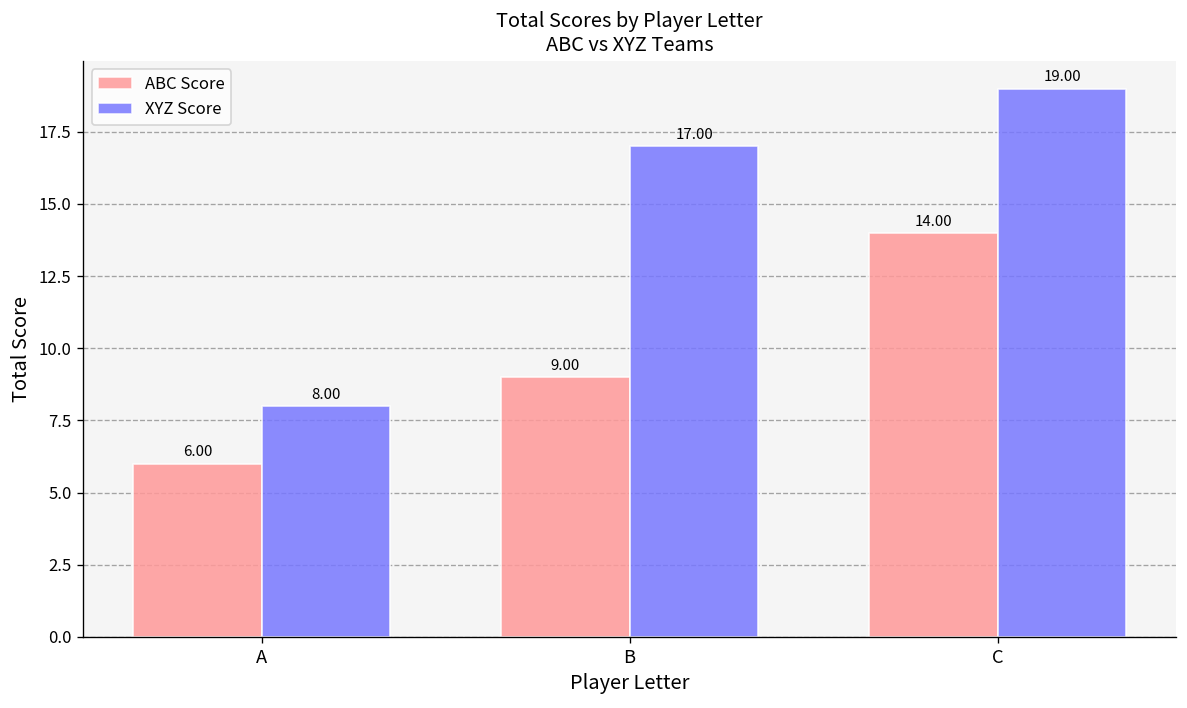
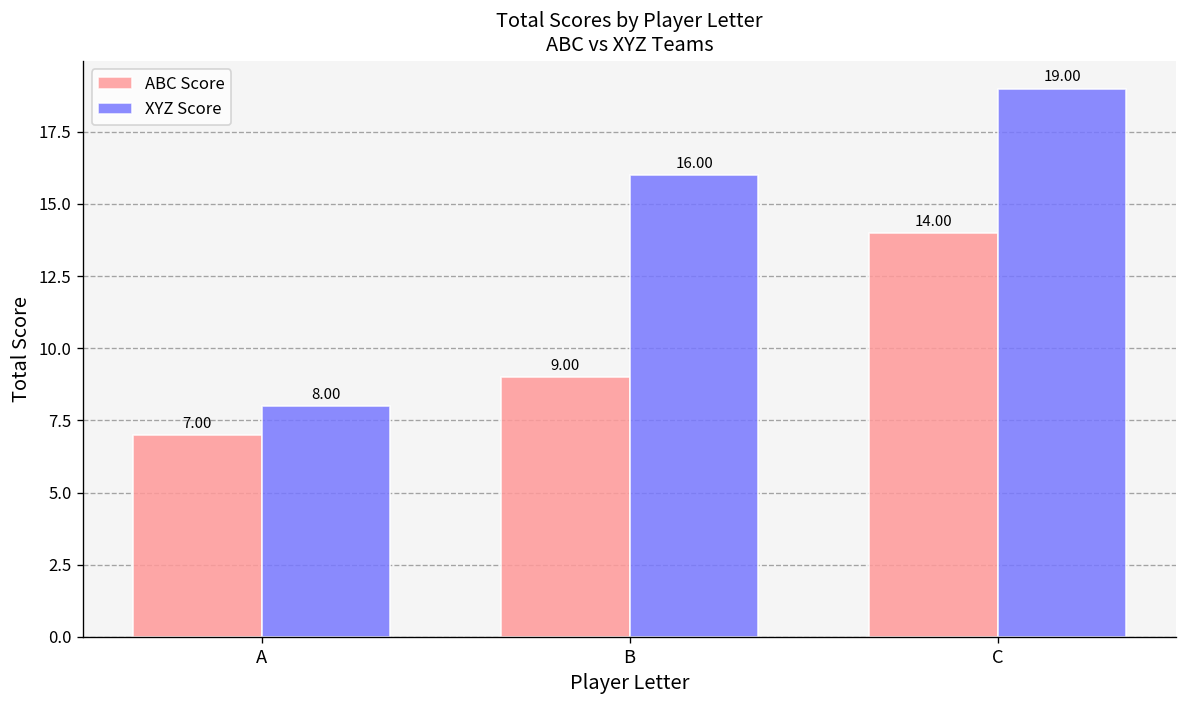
ABC Score, A: 6.00 -> 7.00
XYZ Score, B: 17.00 -> 16.00
